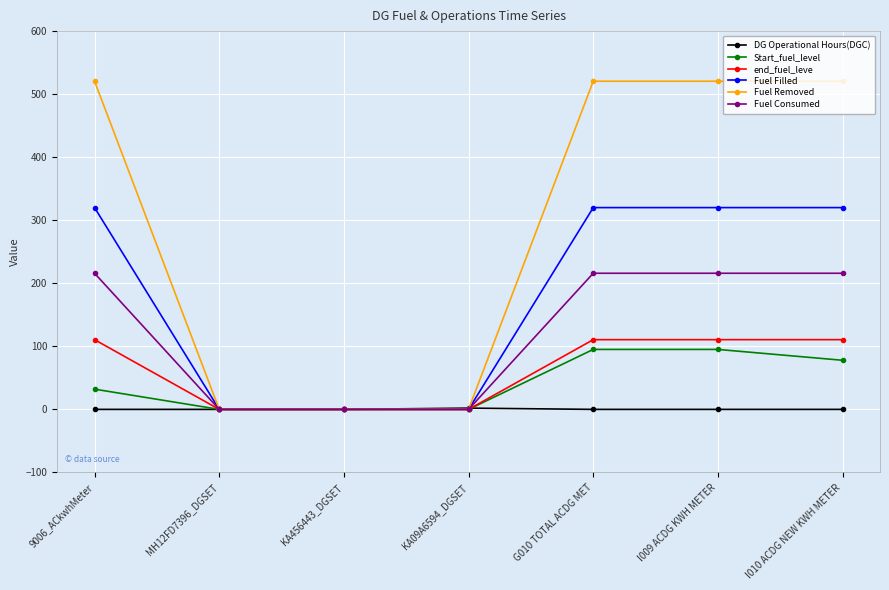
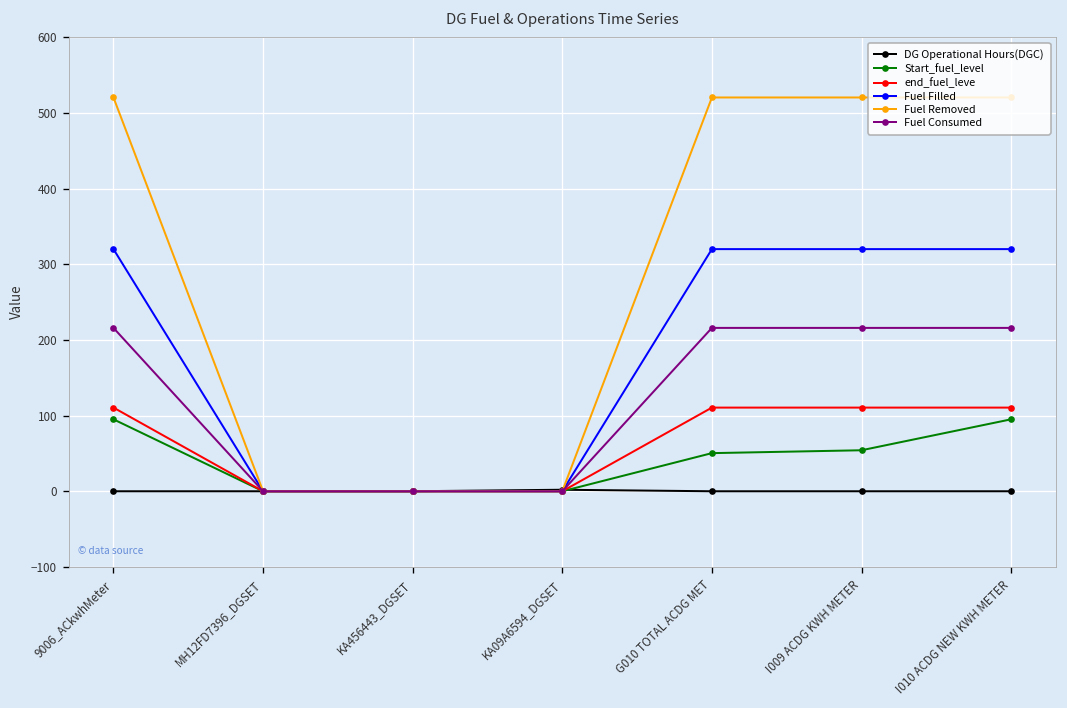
Start_fuel_level, 9006_ACkwhMeter: 30 -> 100
Start_fuel_level, G010 TOTAL ACDG MET: 100 -> 50
Start_fuel_level, I009 ACDG KWH METER: 100 -> 50
Start_fuel_level, I010 ACDG NEW KWH METER: 80 -> 100
